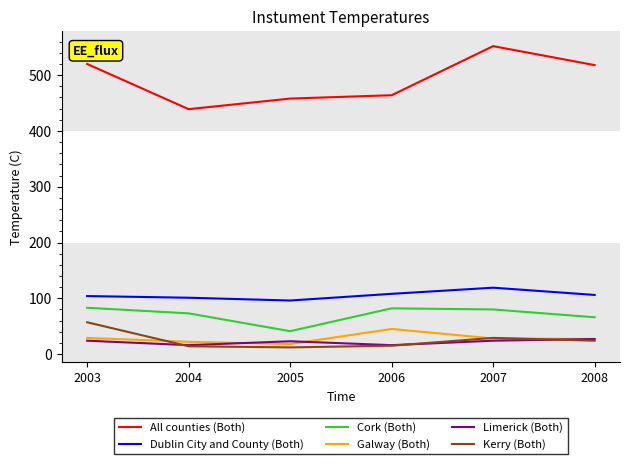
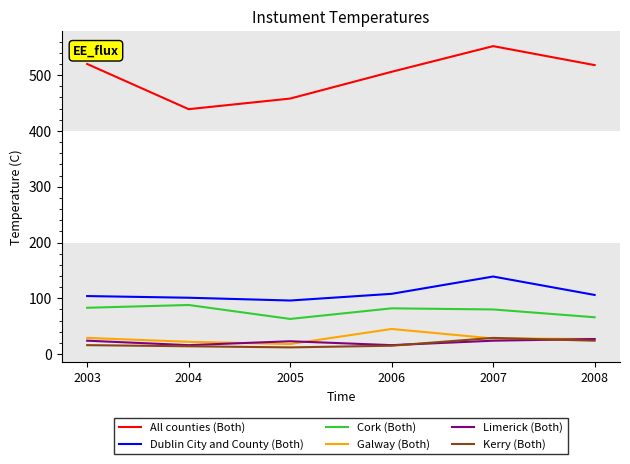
Kerry (Both), 2003: 60 -> 20
Cork (Both), 2004: 70 -> 90
Cork (Both), 2005: 40 -> 60
All counties (Both), 2006: 460 -> 510
Dublin City and County (Both), 2007: 120 -> 140
